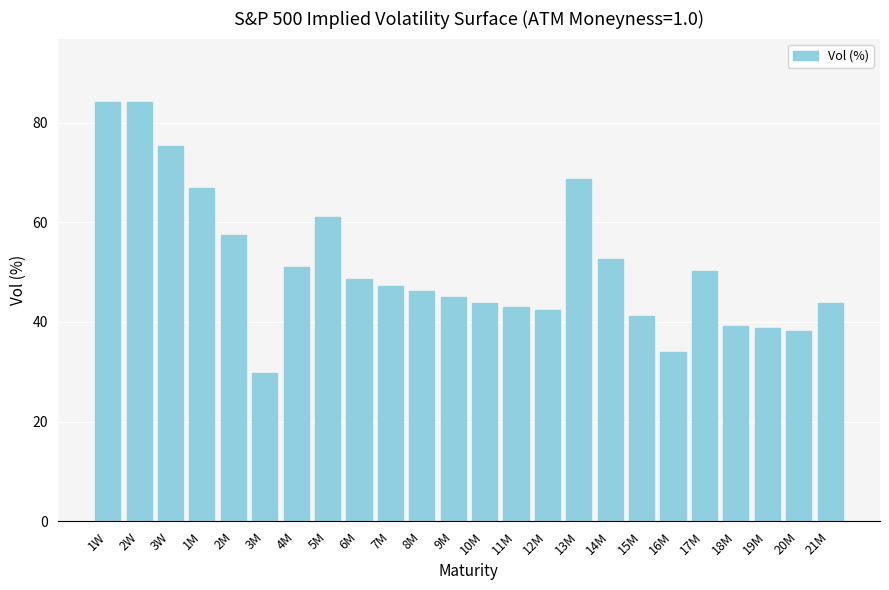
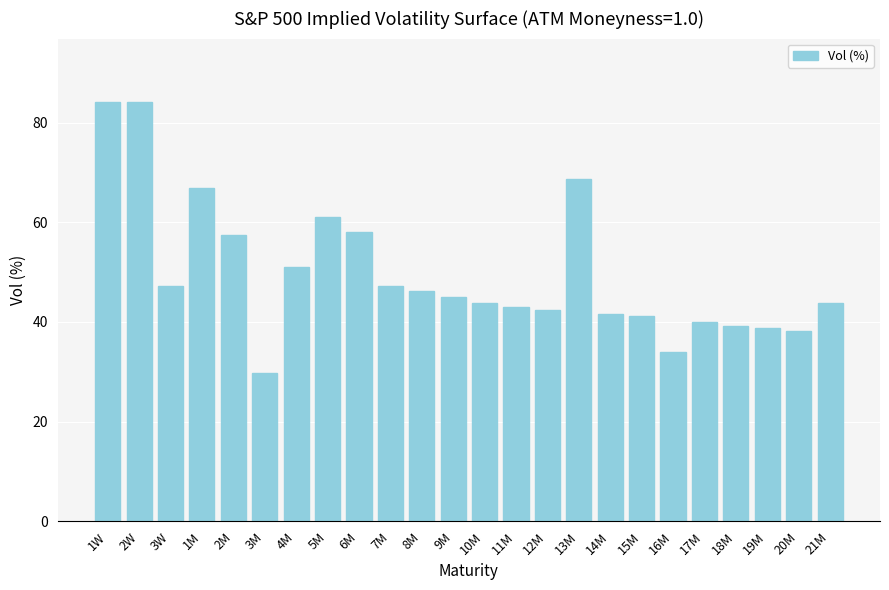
3W: 75 -> 47
6M: 49 -> 58
14M: 53 -> 42
17M: 50 -> 40
